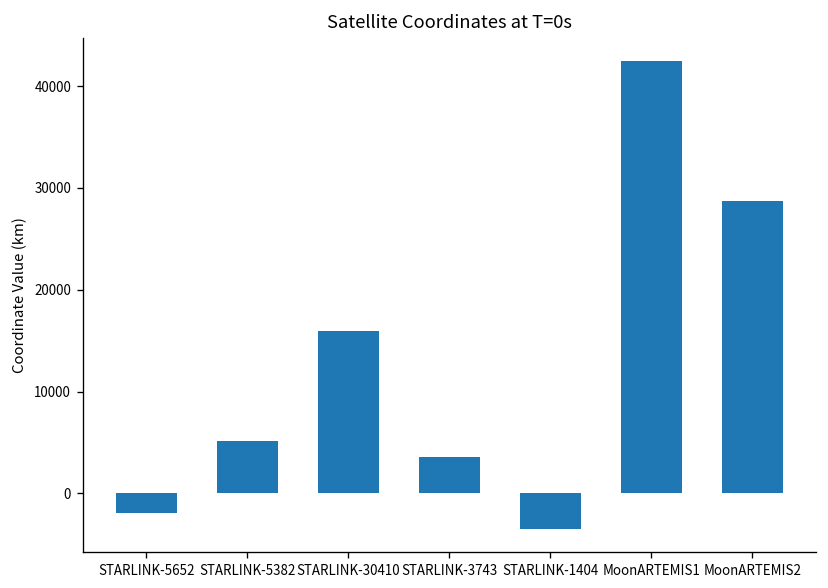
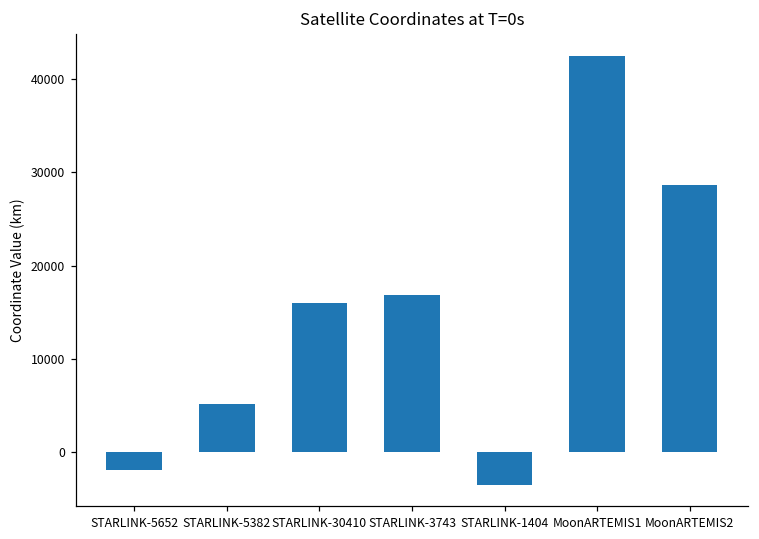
STARLINK-3743: 4000 -> 17000
